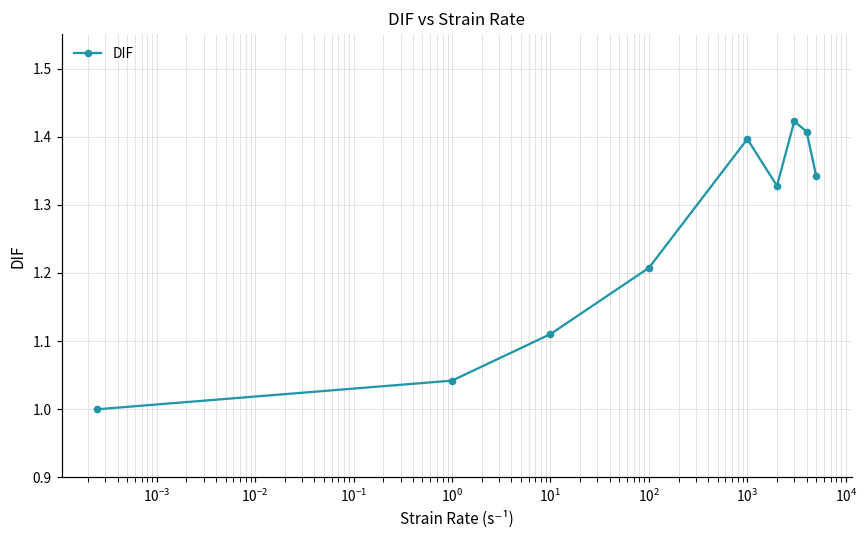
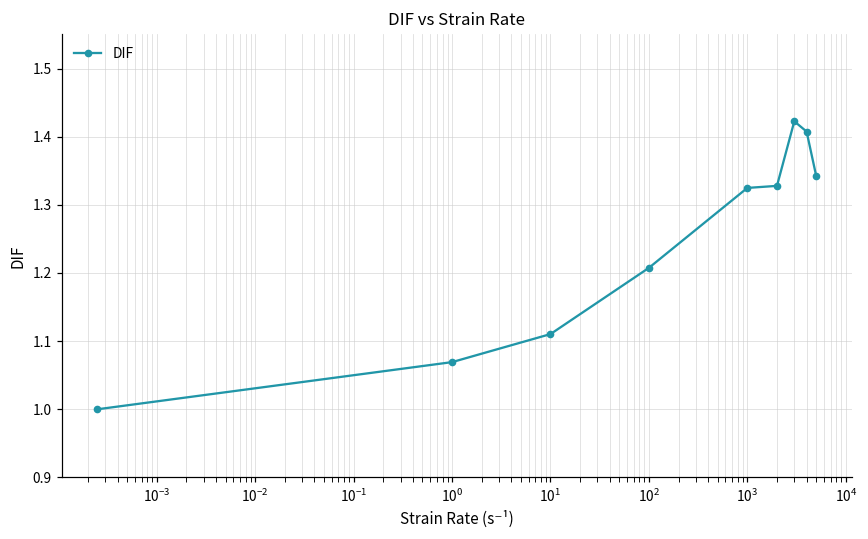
10^0: 1.04 -> 1.07
10^3: 1.40 -> 1.32
